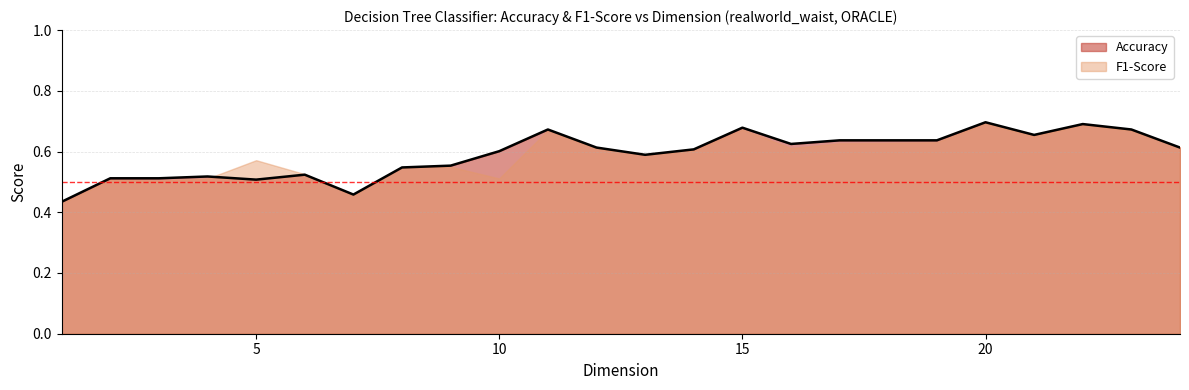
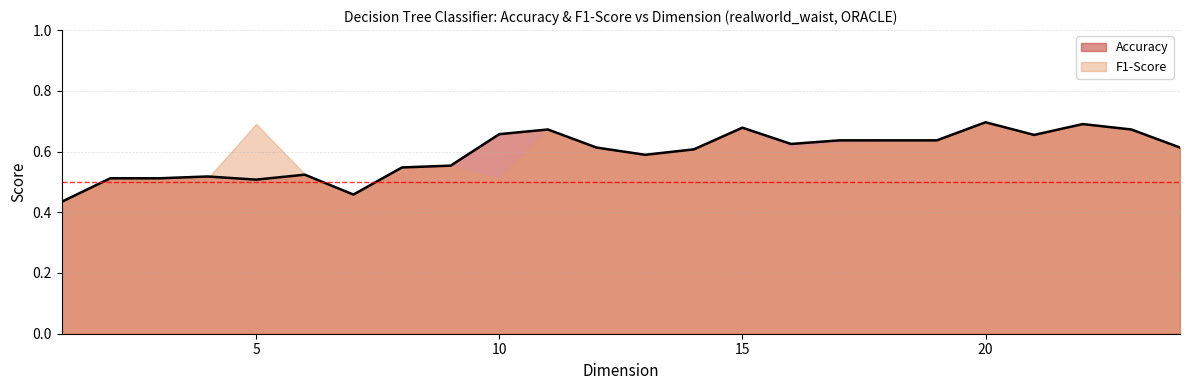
F1-Score, 5: 0.57 -> 0.69
Accuracy, 10: 0.60 -> 0.66
